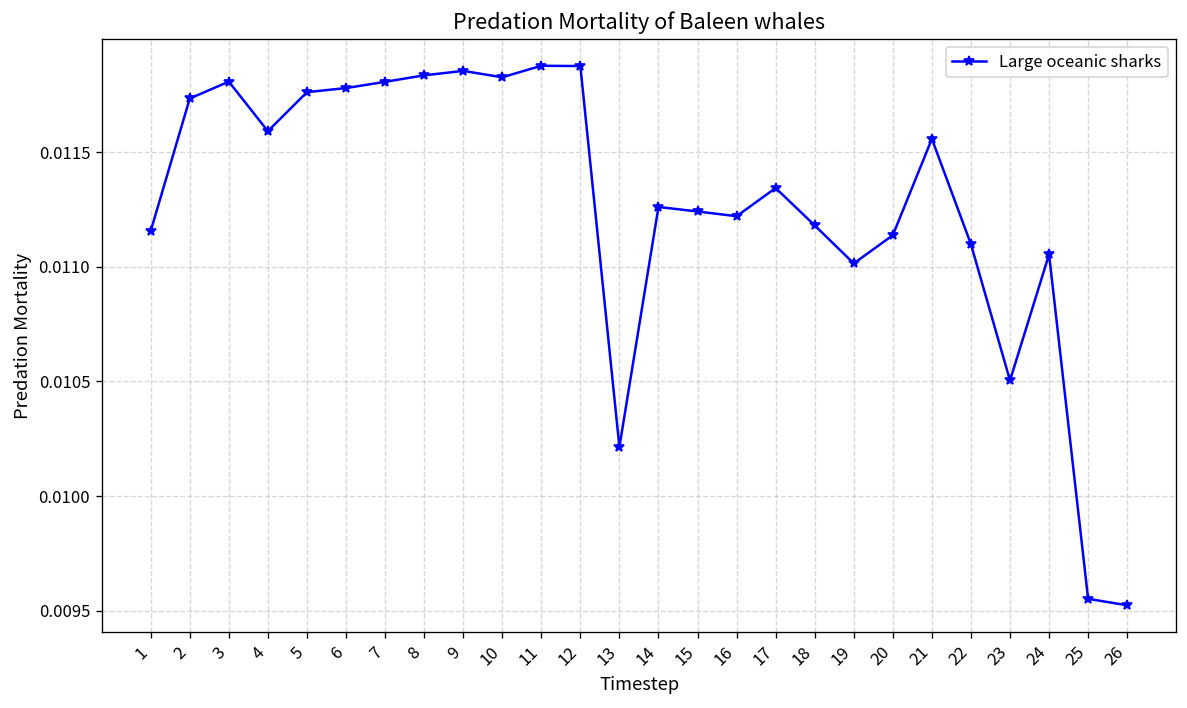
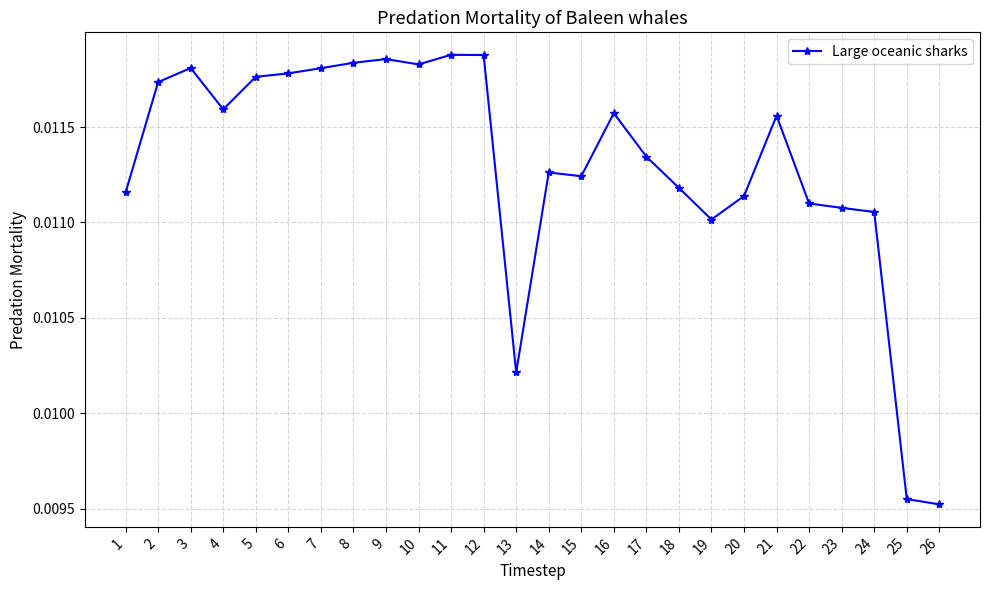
16: 0.01122 -> 0.01157
23: 0.01050 -> 0.01108
